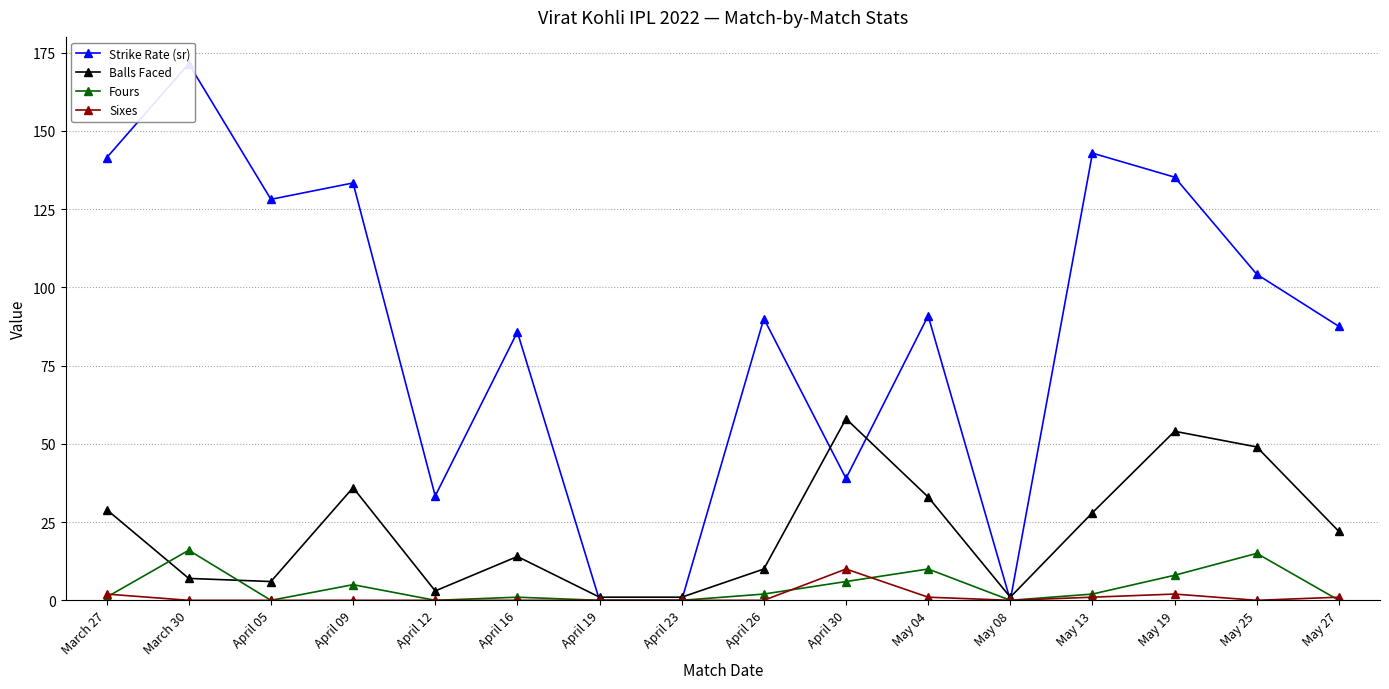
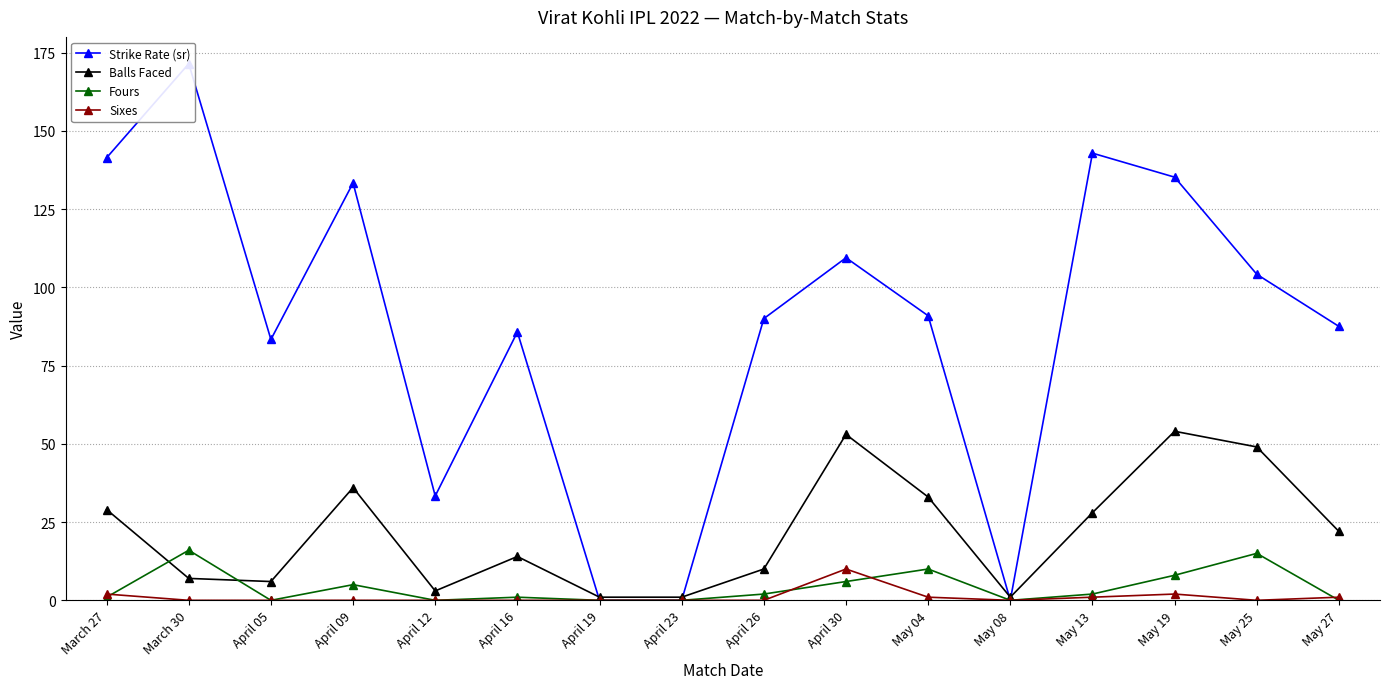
Strike Rate (sr), April 05: 128 -> 83
Strike Rate (sr), April 30: 39 -> 109
Balls Faced, April 30: 58 -> 53
